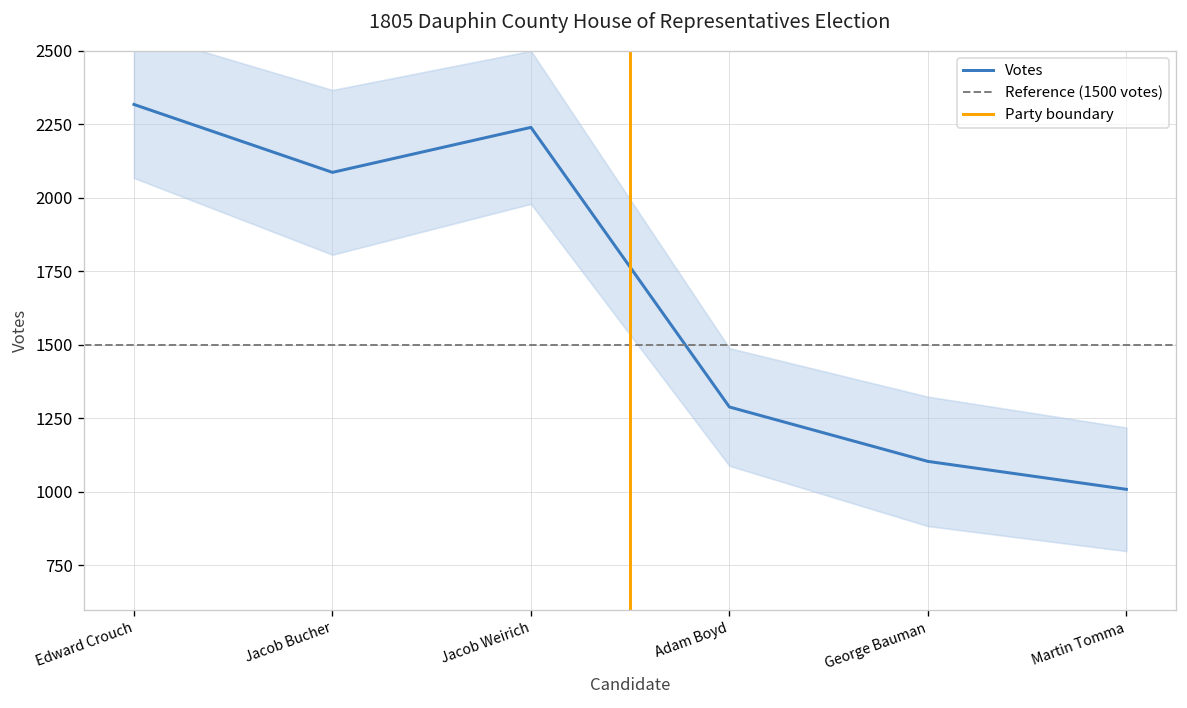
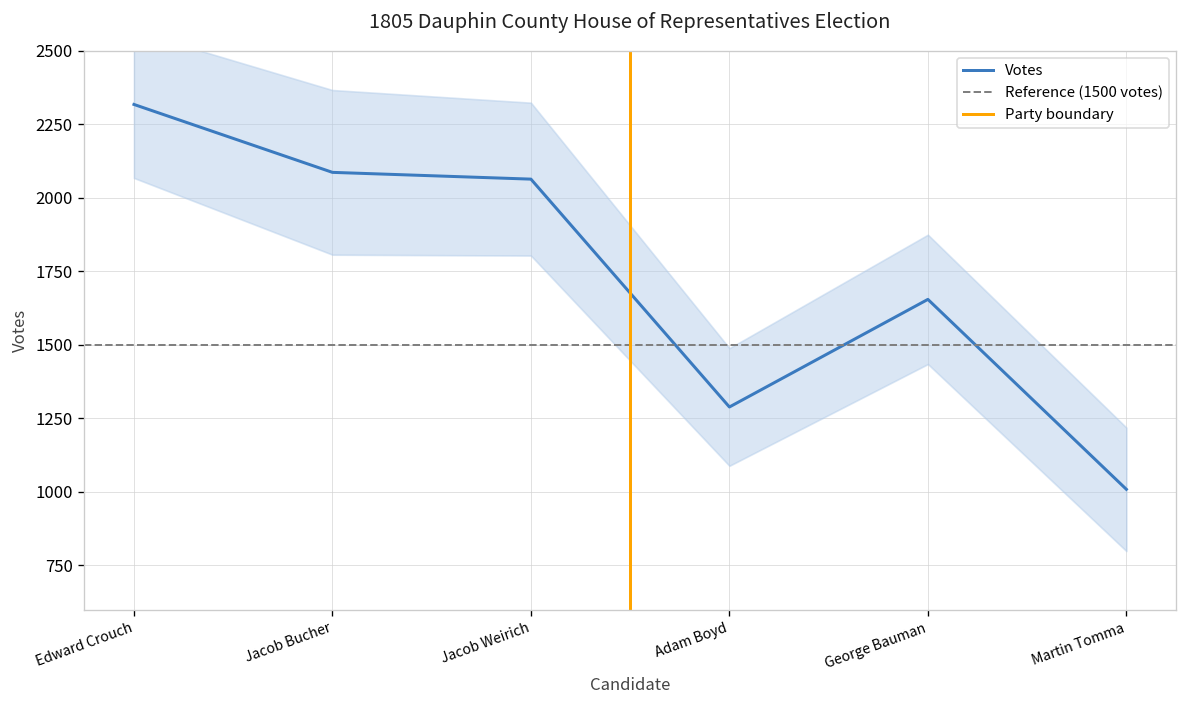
Votes, Jacob Weirich: 2240 -> 2060
Votes, George Bauman: 1100 -> 1660
